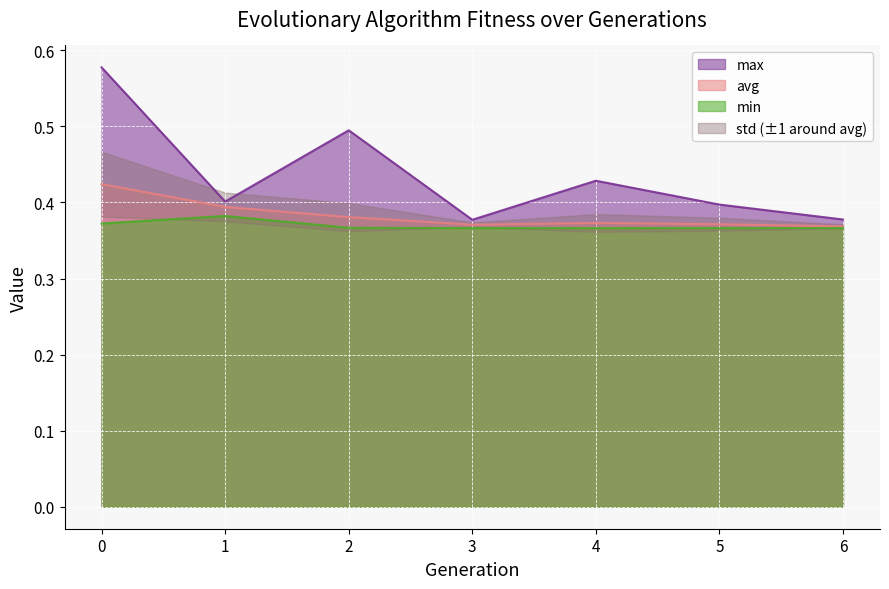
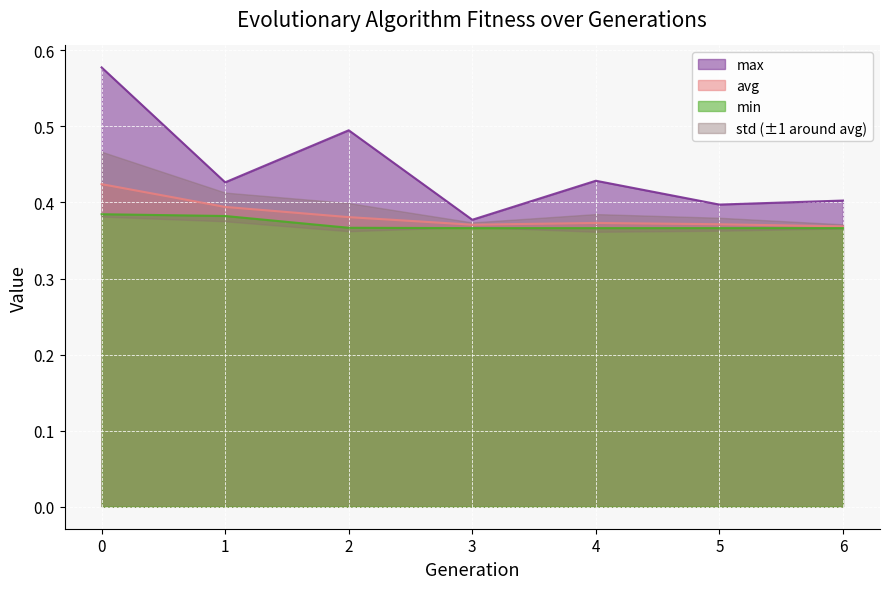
min, 0: 0.37 -> 0.38
max, 1: 0.40 -> 0.43
max, 6: 0.38 -> 0.40
